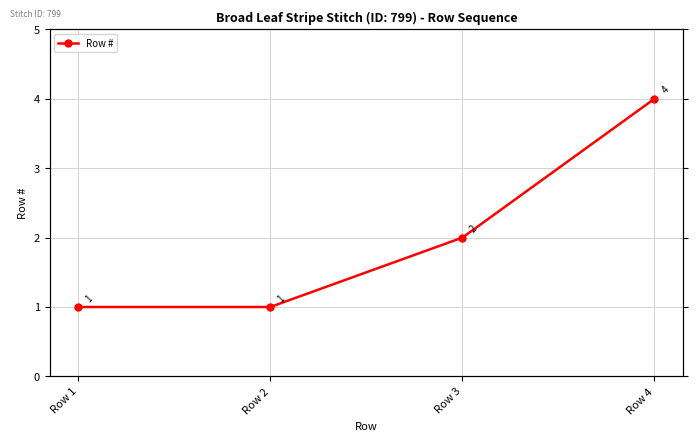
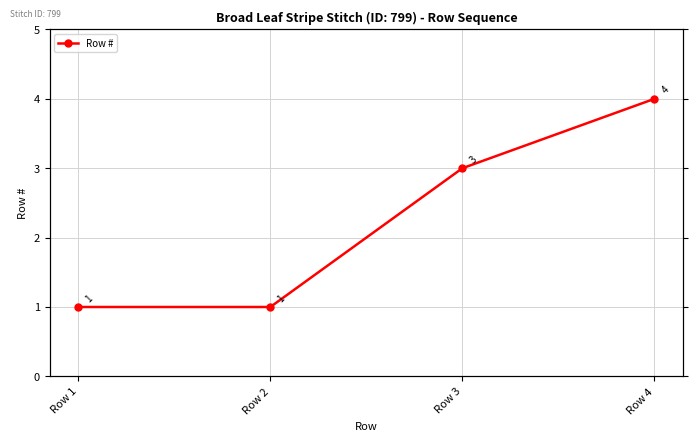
Row 3: 2 -> 3
